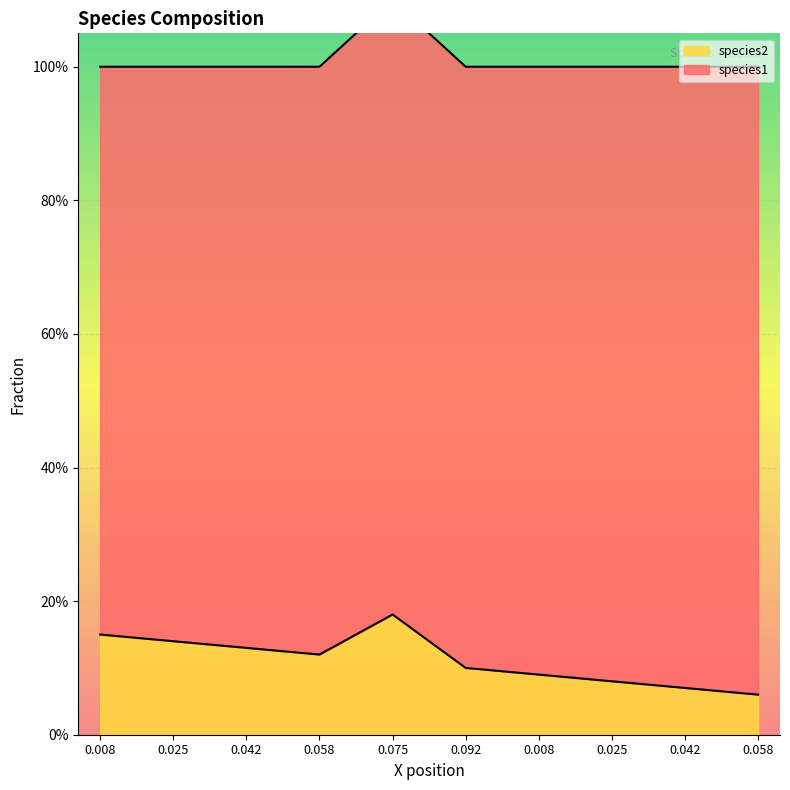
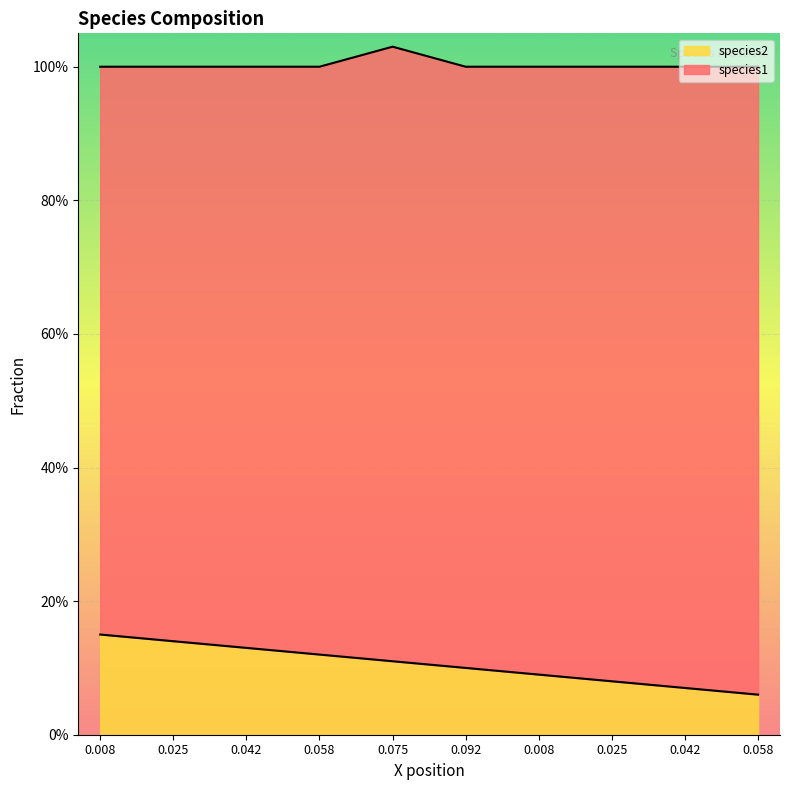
species2, 0.075: 18% -> 11%
